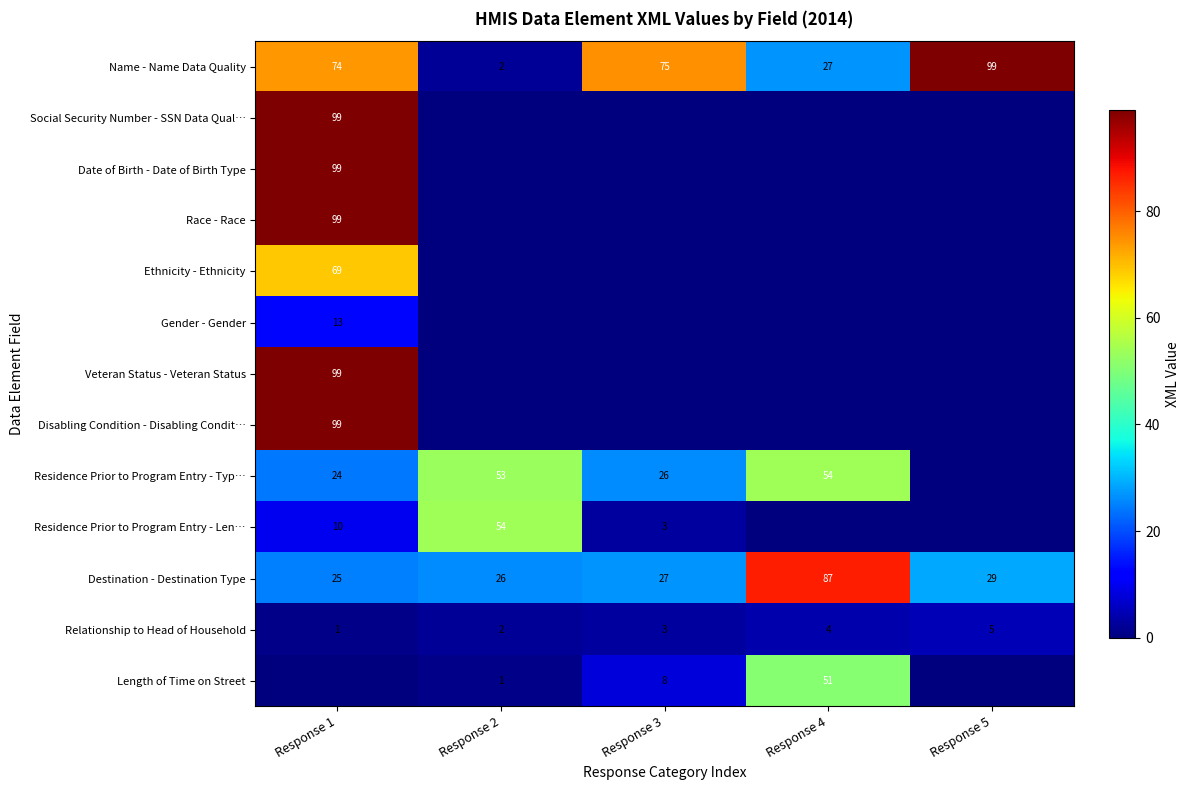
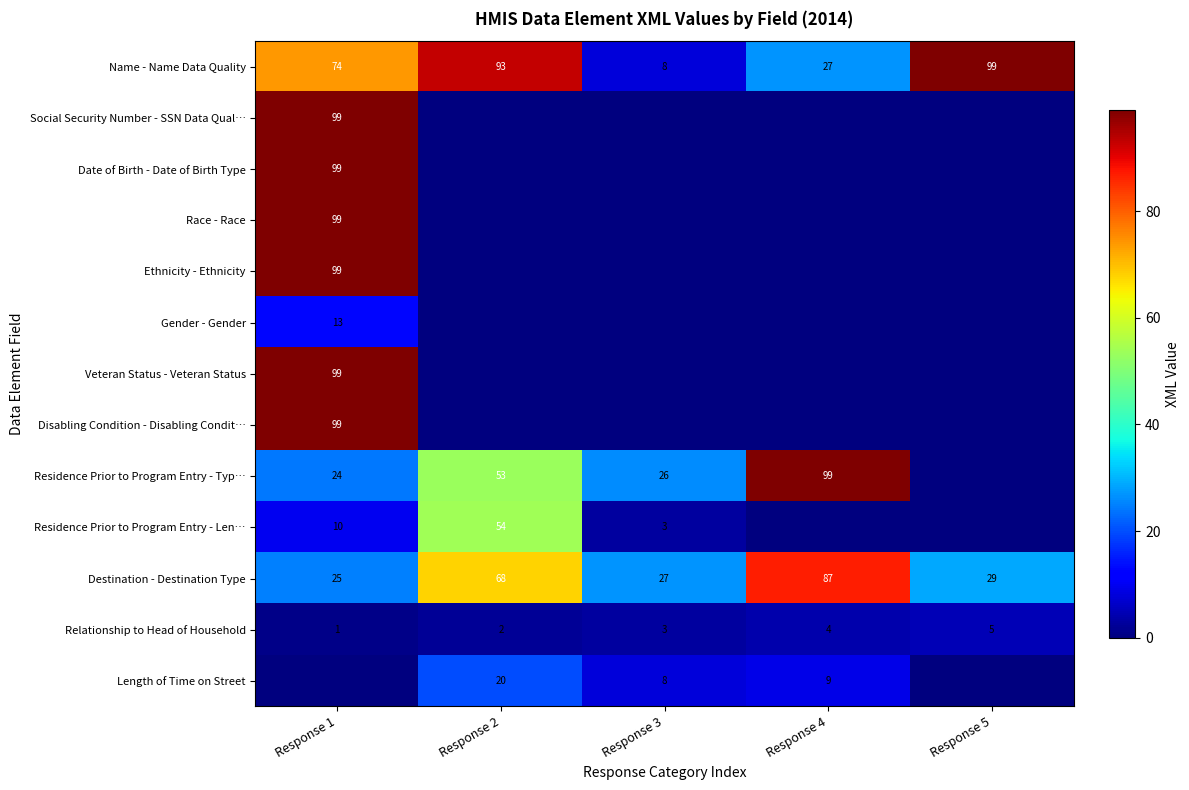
Name - Name Data Quality, Response 2: 2 -> 93
Name - Name Data Quality, Response 3: 75 -> 8
Ethnicity - Ethnicity, Response 1: 69 -> 99
Residence Prior to Program Entry - Typ…, Response 4: 54 -> 99
Destination - Destination Type, Response 2: 26 -> 68
Length of Time on Street, Response 2: 1 -> 20
Length of Time on Street, Response 4: 51 -> 9
